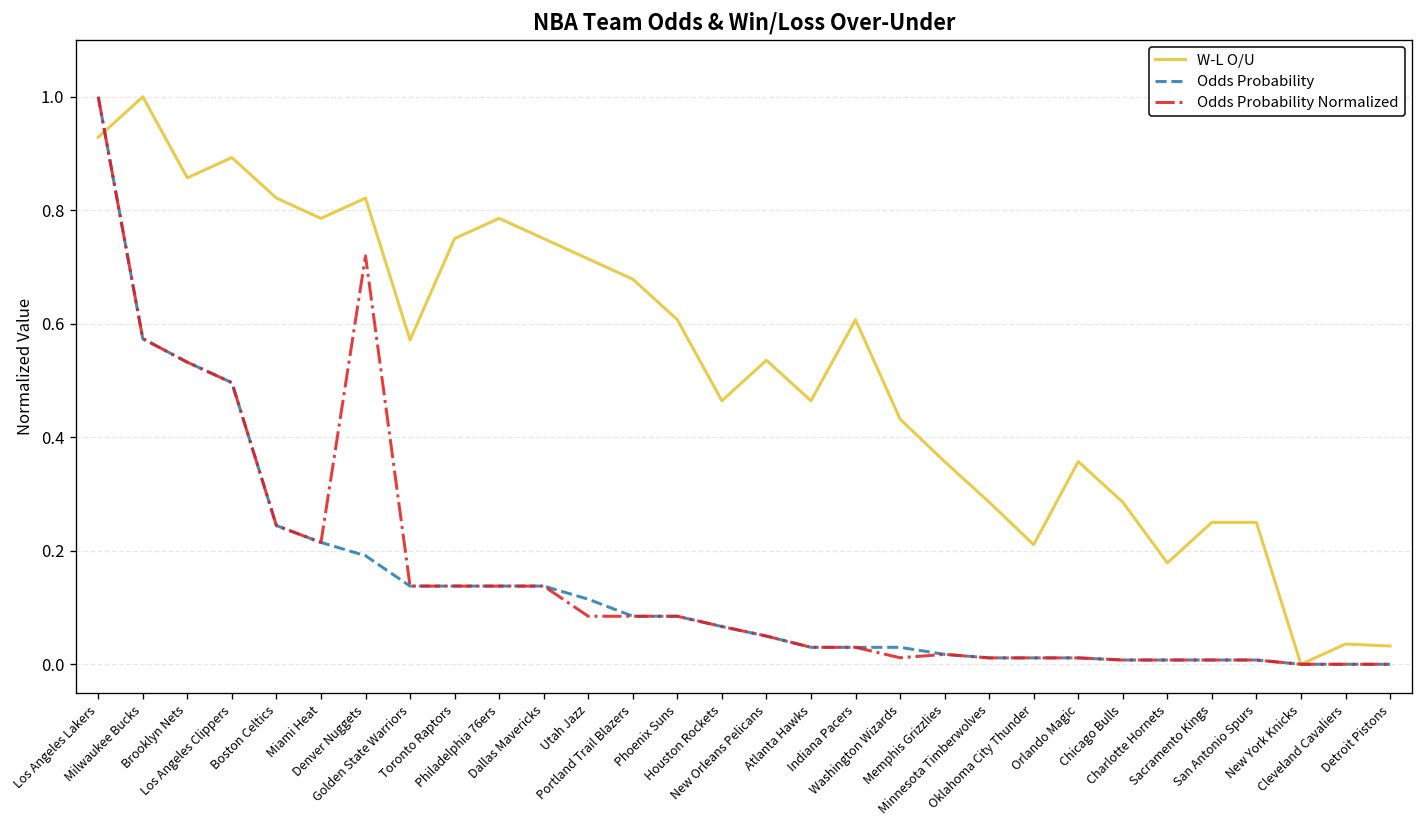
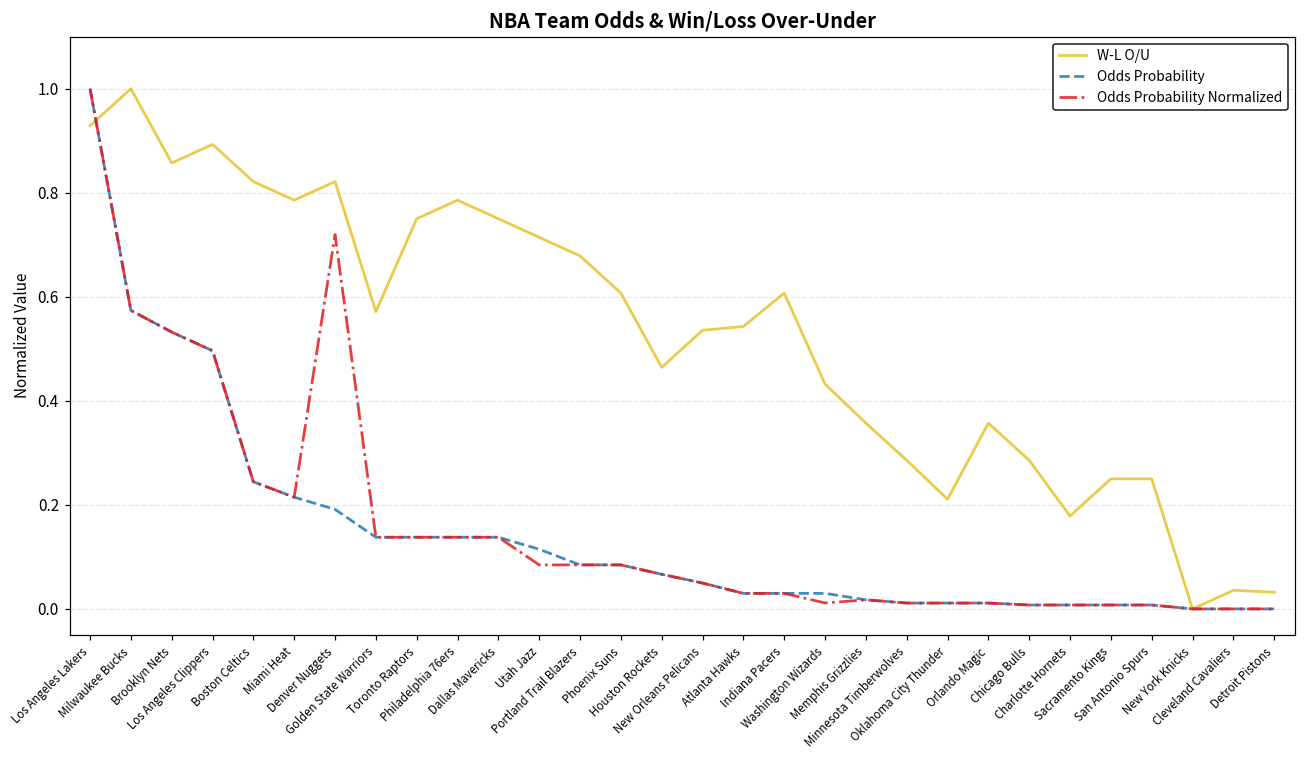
W-L O/U, Atlanta Hawks: 0.46 -> 0.54
